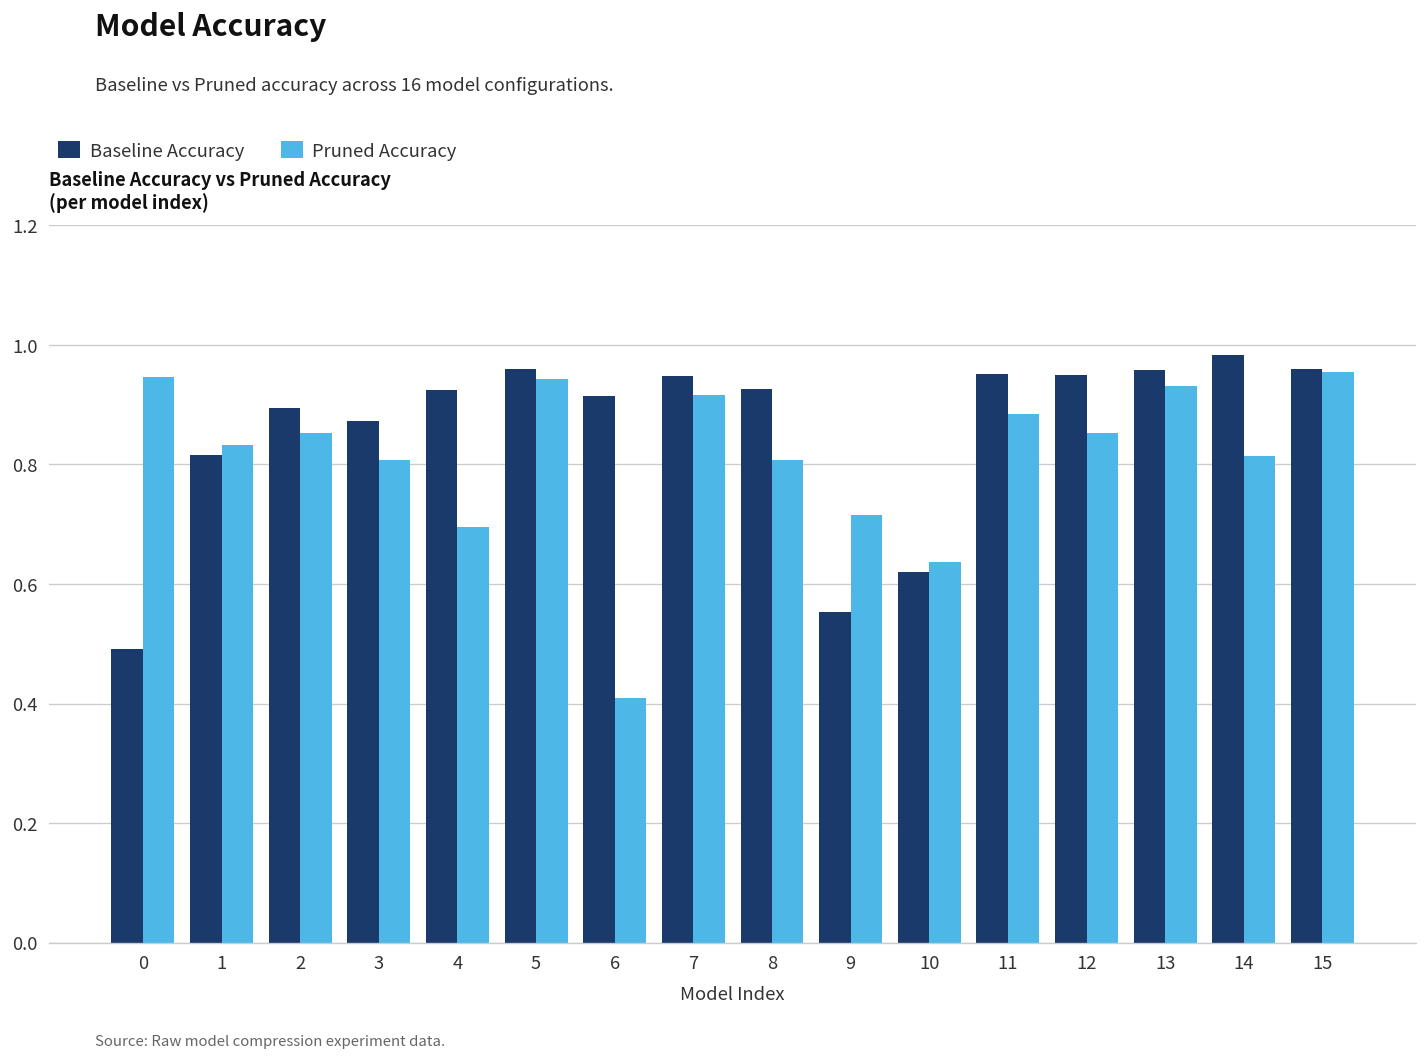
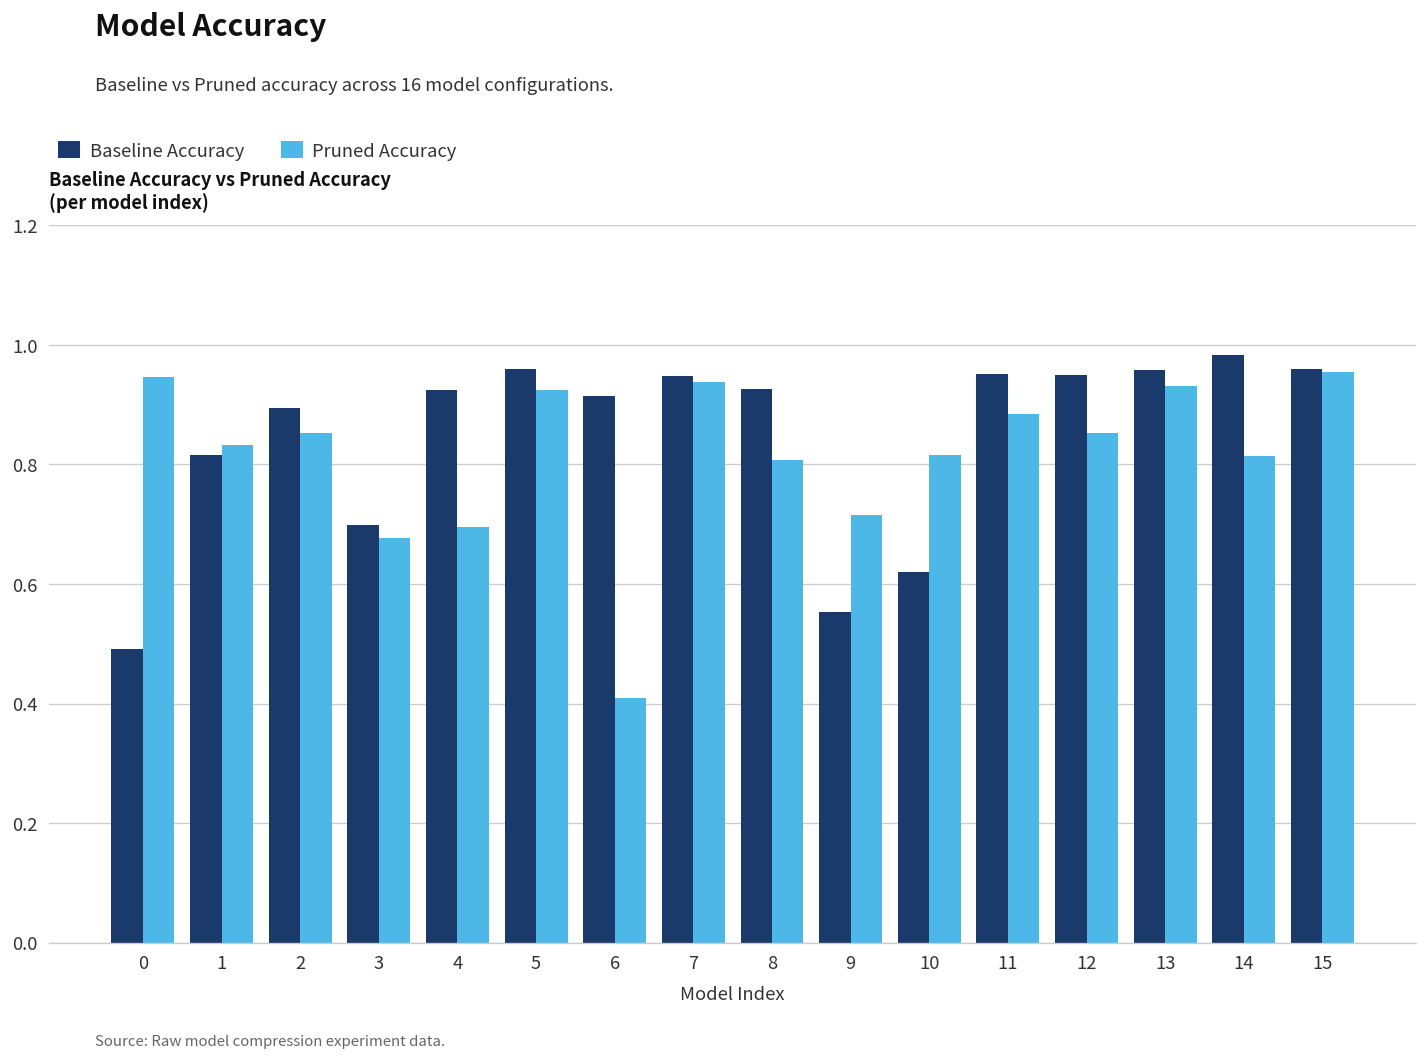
Baseline Accuracy, 3: 0.87 -> 0.70
Pruned Accuracy, 3: 0.81 -> 0.68
Pruned Accuracy, 5: 0.94 -> 0.92
Pruned Accuracy, 7: 0.92 -> 0.94
Pruned Accuracy, 10: 0.64 -> 0.82
